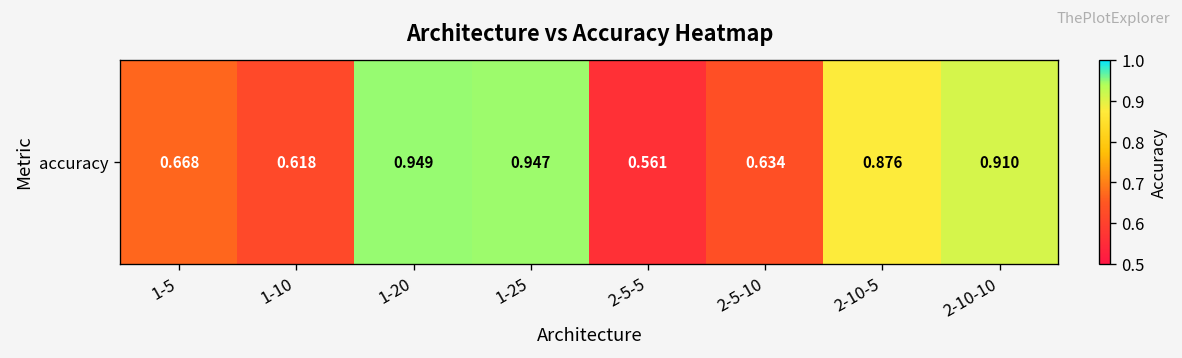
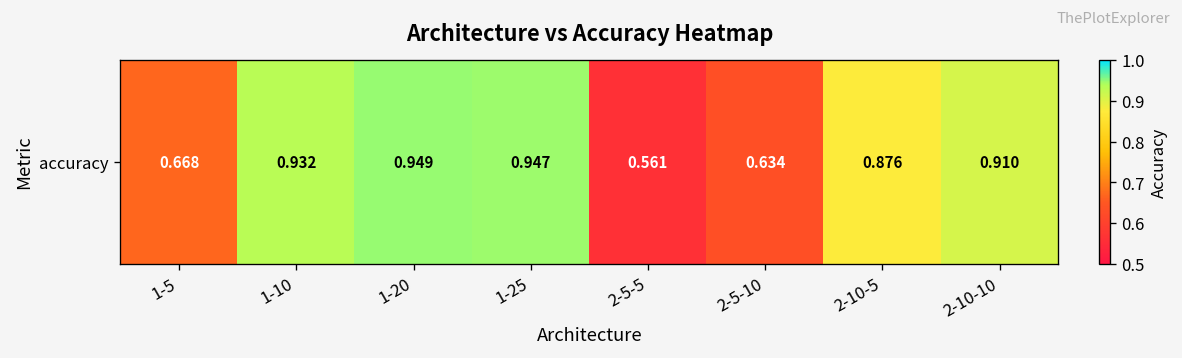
accuracy, 1-10: 0.618 -> 0.932
